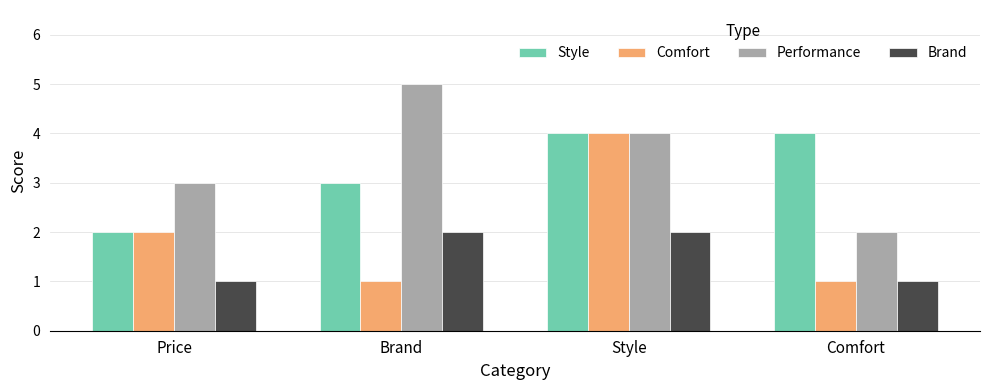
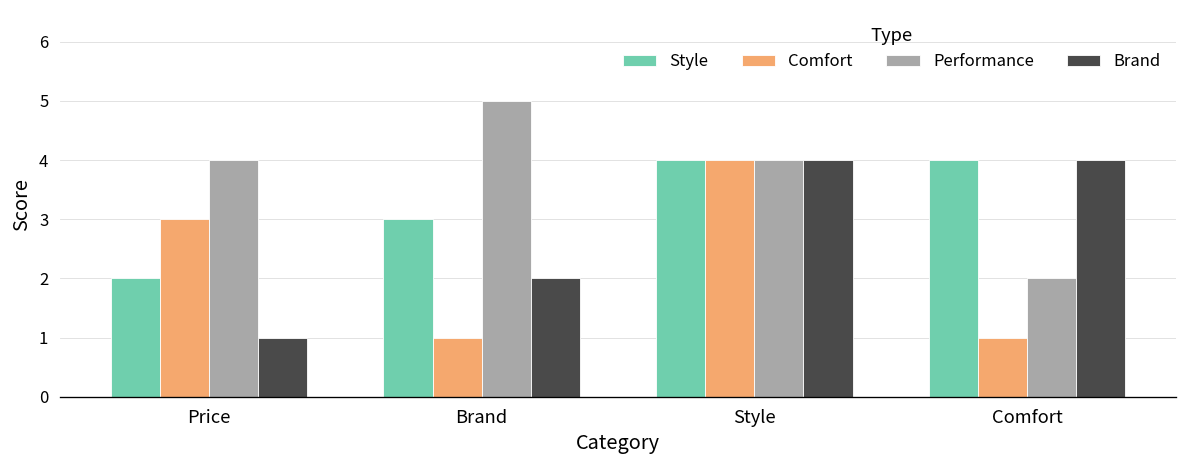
Comfort, Price: 2 -> 3
Performance, Price: 3 -> 4
Brand, Style: 2 -> 4
Brand, Comfort: 1 -> 4
